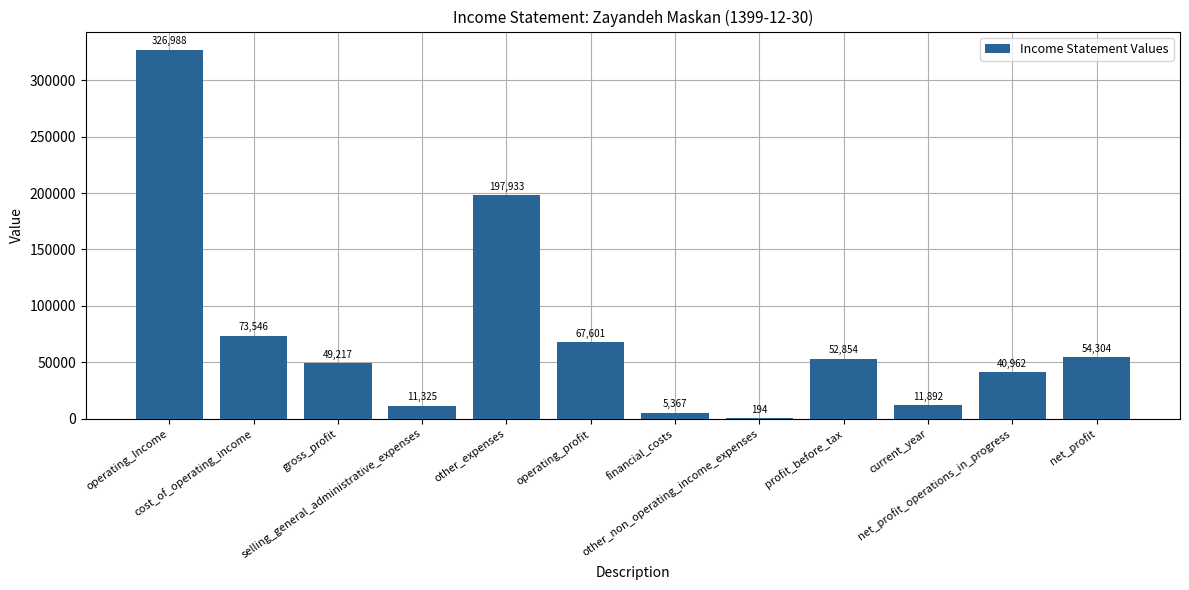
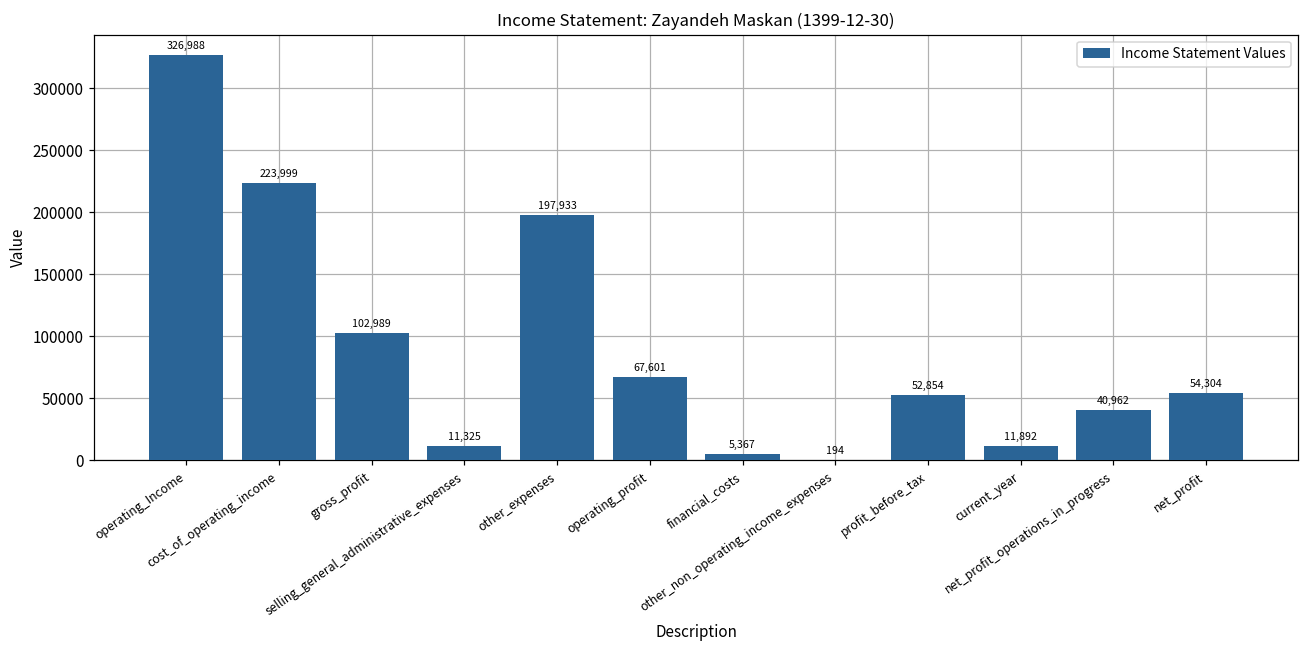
cost_of_operating_income: 73,546 -> 223,999
gross_profit: 49,217 -> 102,989
